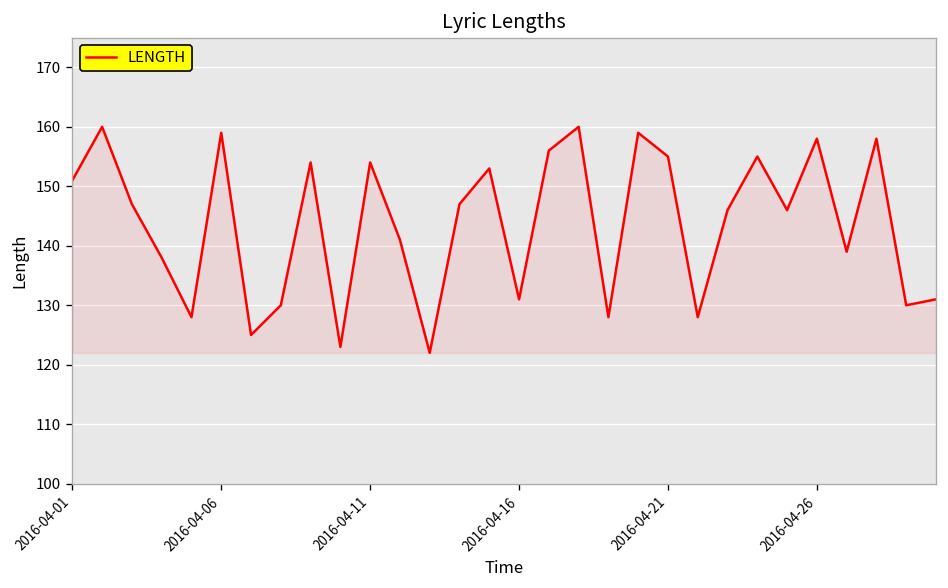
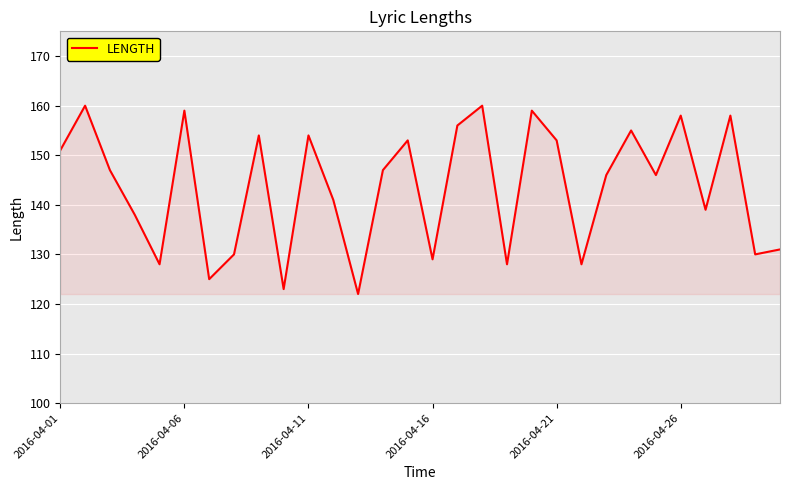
2016-04-16: 131 -> 129
2016-04-21: 155 -> 153
